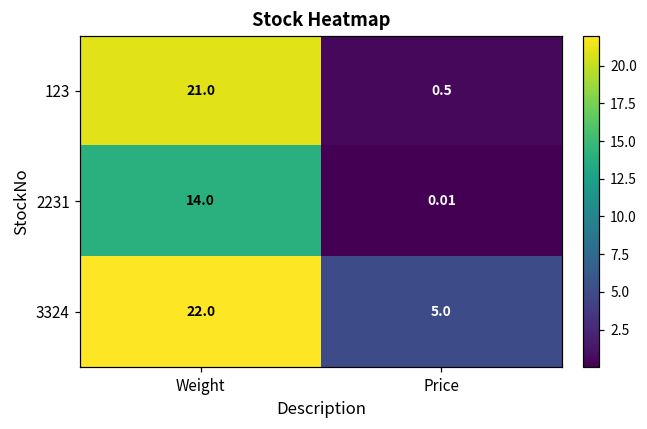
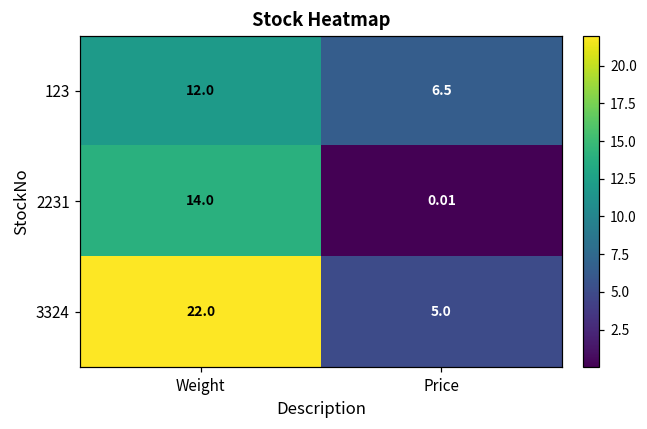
123, Weight: 21.0 -> 12.0
123, Price: 0.5 -> 6.5
